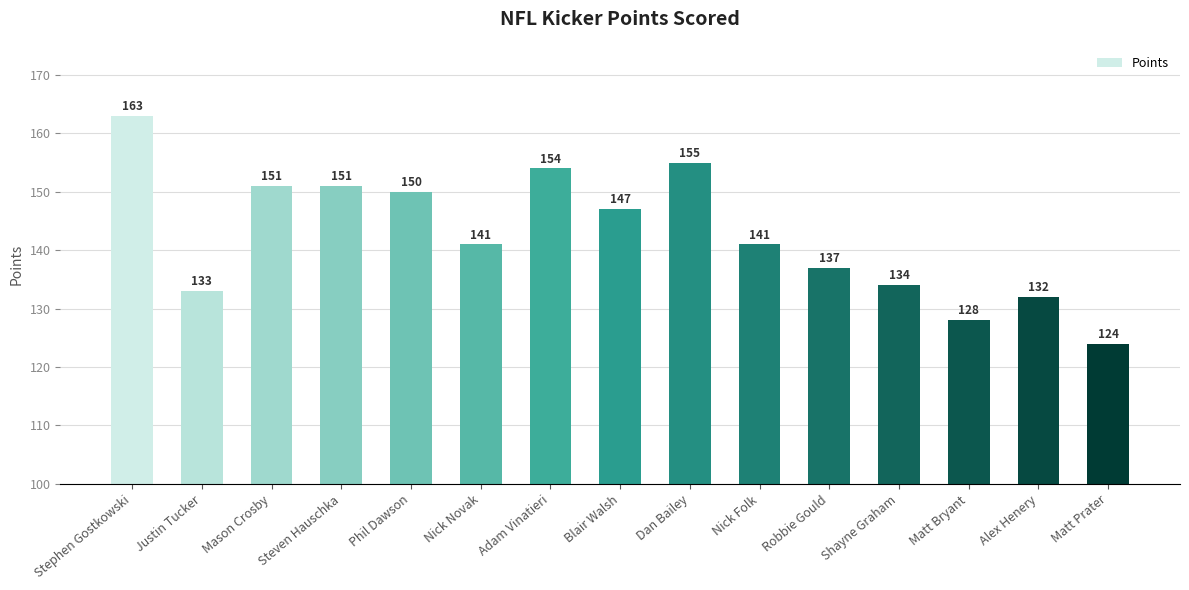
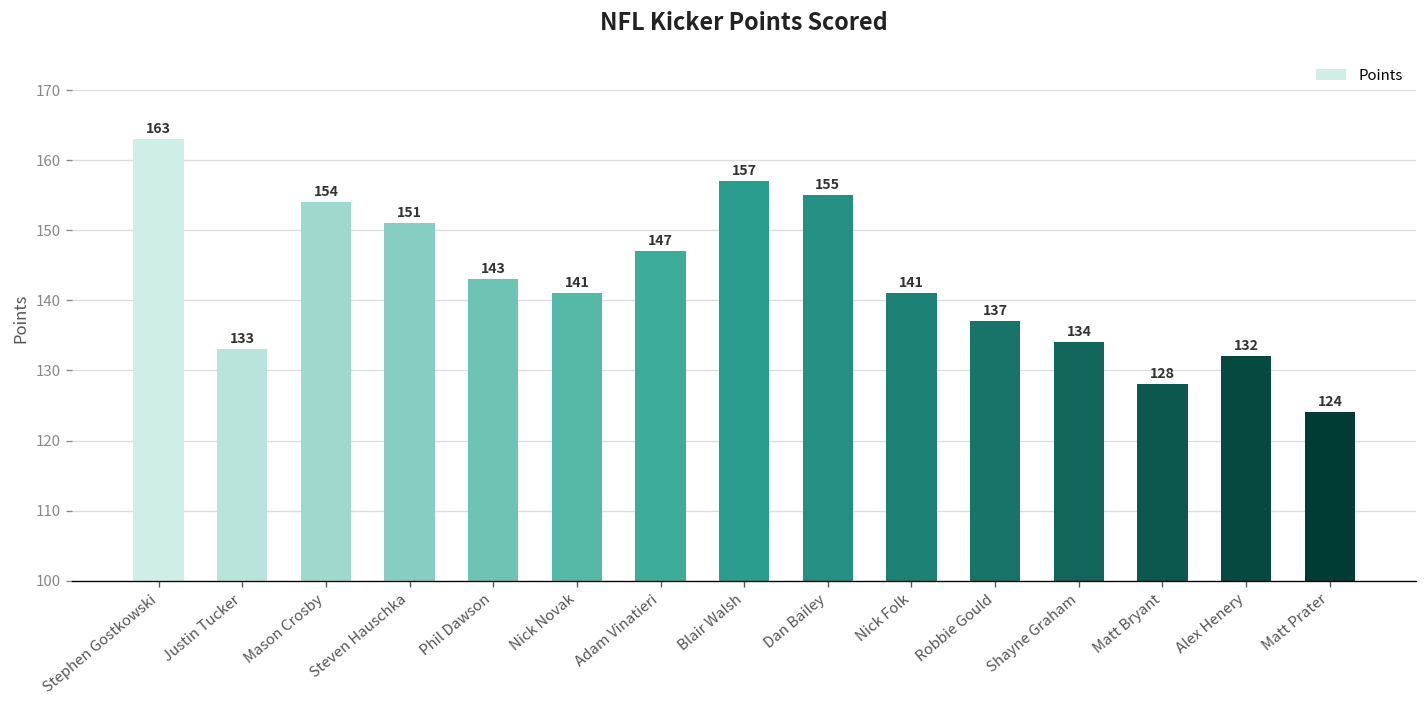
Mason Crosby: 151 -> 154
Phil Dawson: 150 -> 143
Adam Vinatieri: 154 -> 147
Blair Walsh: 147 -> 157
